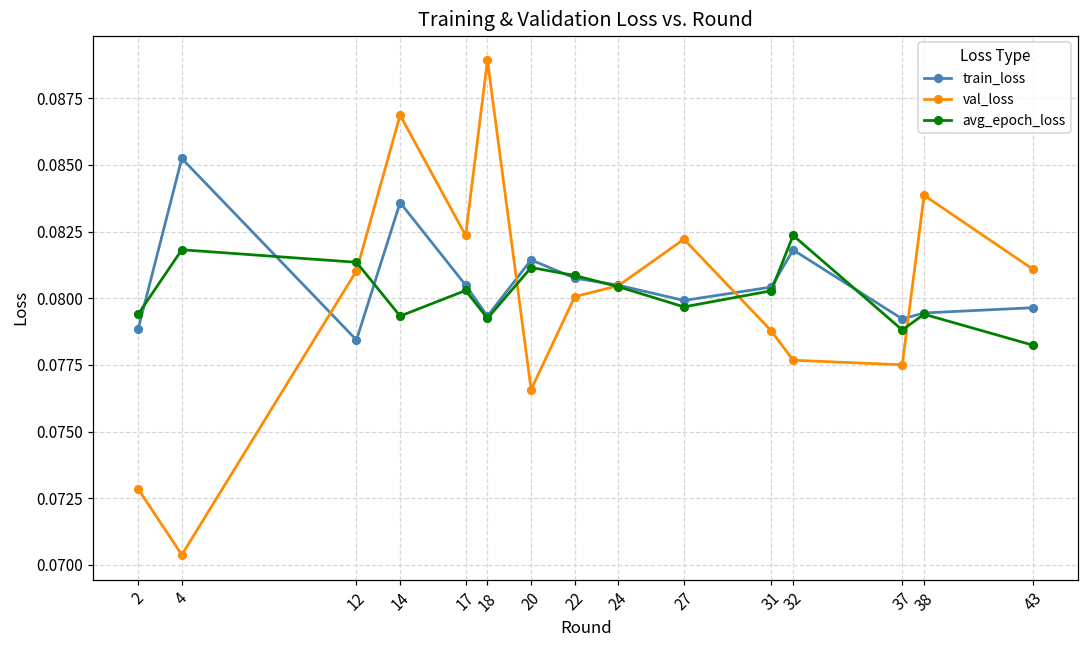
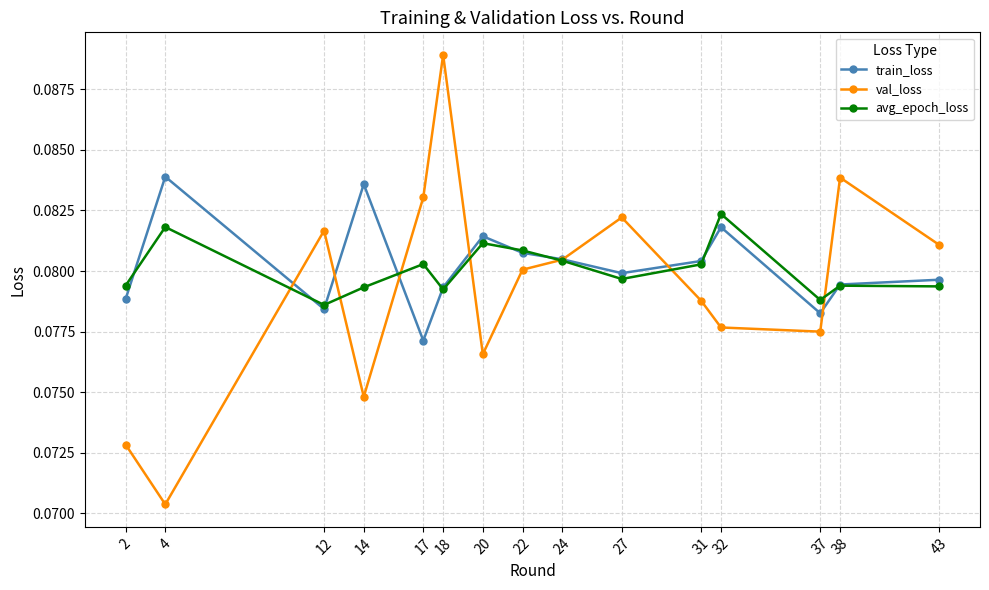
train_loss, 4: 0.0852 -> 0.0839
val_loss, 12: 0.0810 -> 0.0817
avg_epoch_loss, 12: 0.0813 -> 0.0786
val_loss, 14: 0.0869 -> 0.0748
train_loss, 17: 0.0805 -> 0.0771
val_loss, 17: 0.0824 -> 0.0830
train_loss, 37: 0.0792 -> 0.0783
avg_epoch_loss, 43: 0.0782 -> 0.0794
